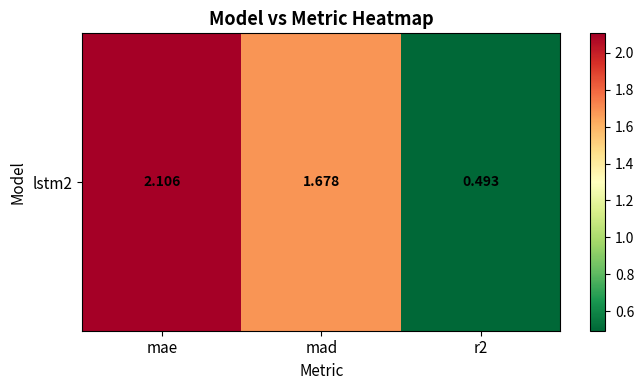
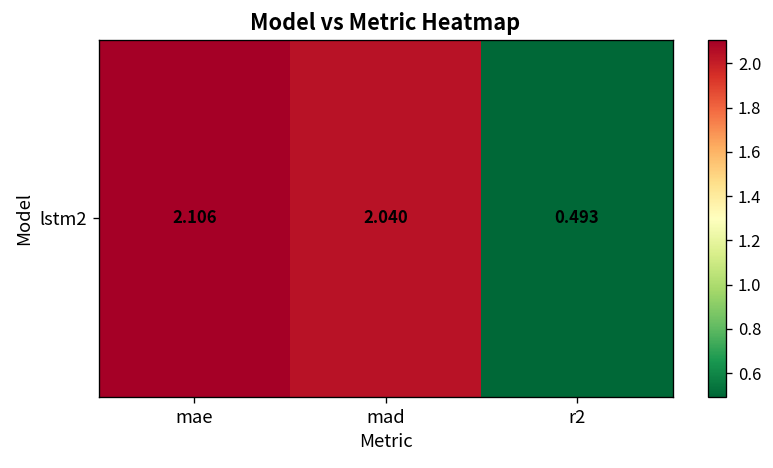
lstm2, mad: 1.678 -> 2.040
